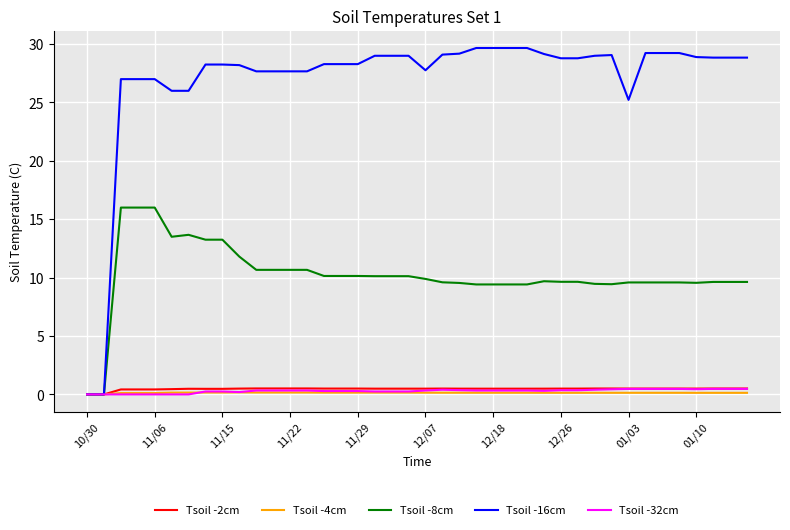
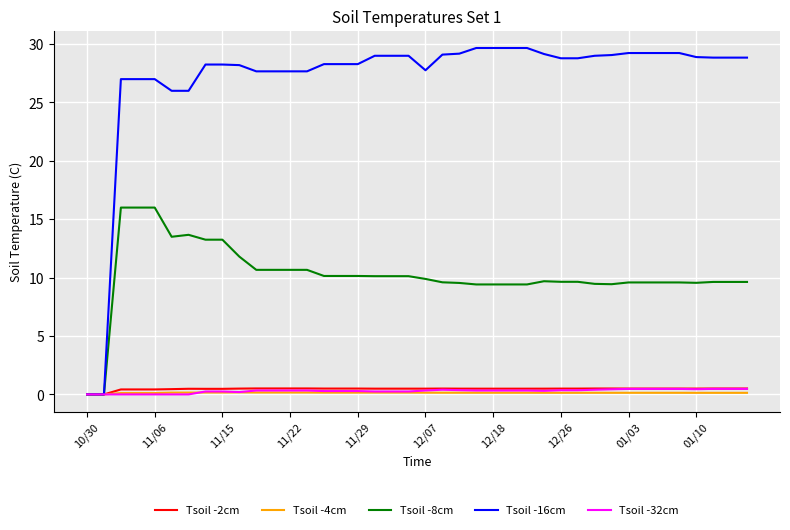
Tsoil -16cm, 01/03: 25.2 -> 29.2
